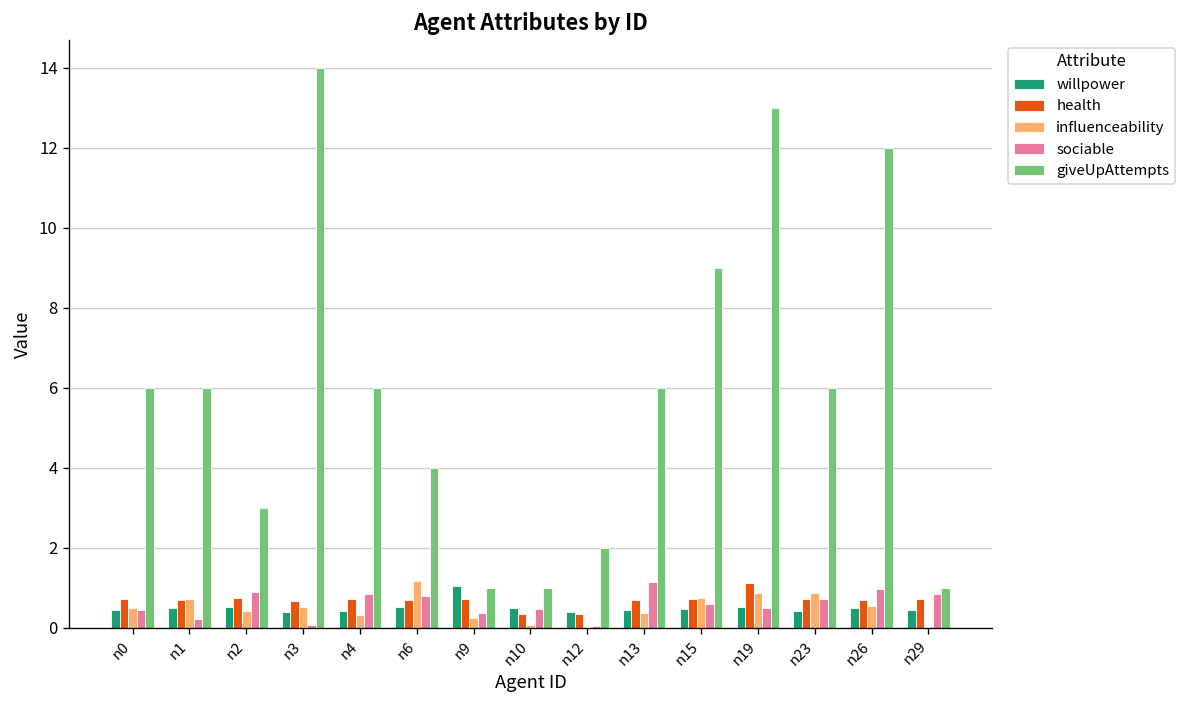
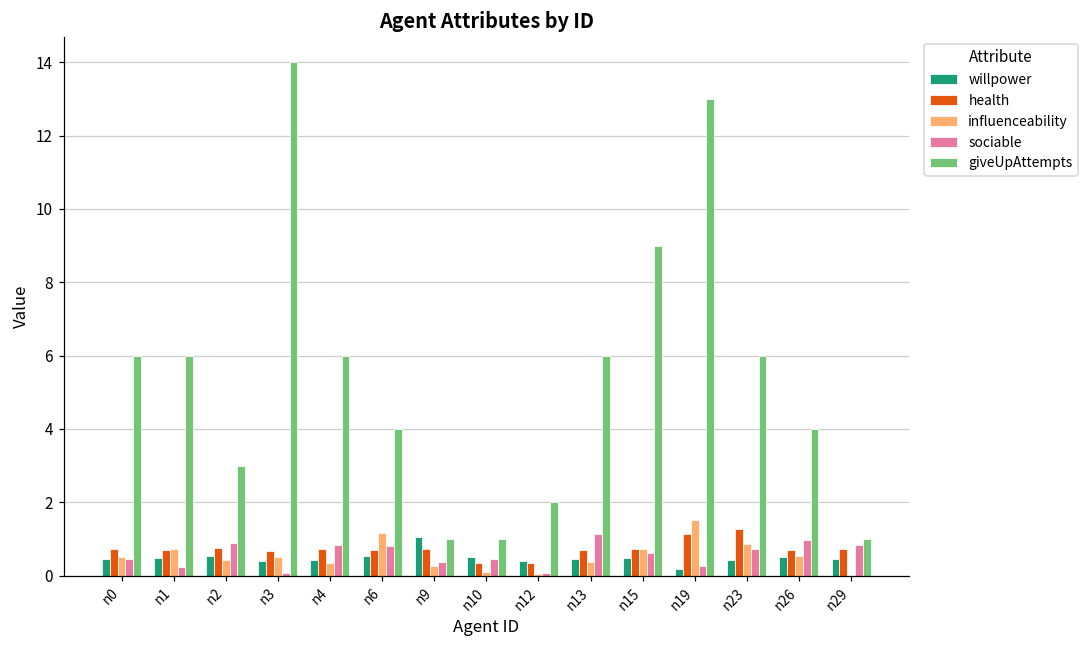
willpower, n19: 0.5 -> 0.2
influenceability, n19: 0.9 -> 1.5
sociable, n19: 0.5 -> 0.3
health, n23: 0.7 -> 1.3
giveUpAttempts, n26: 12 -> 4
